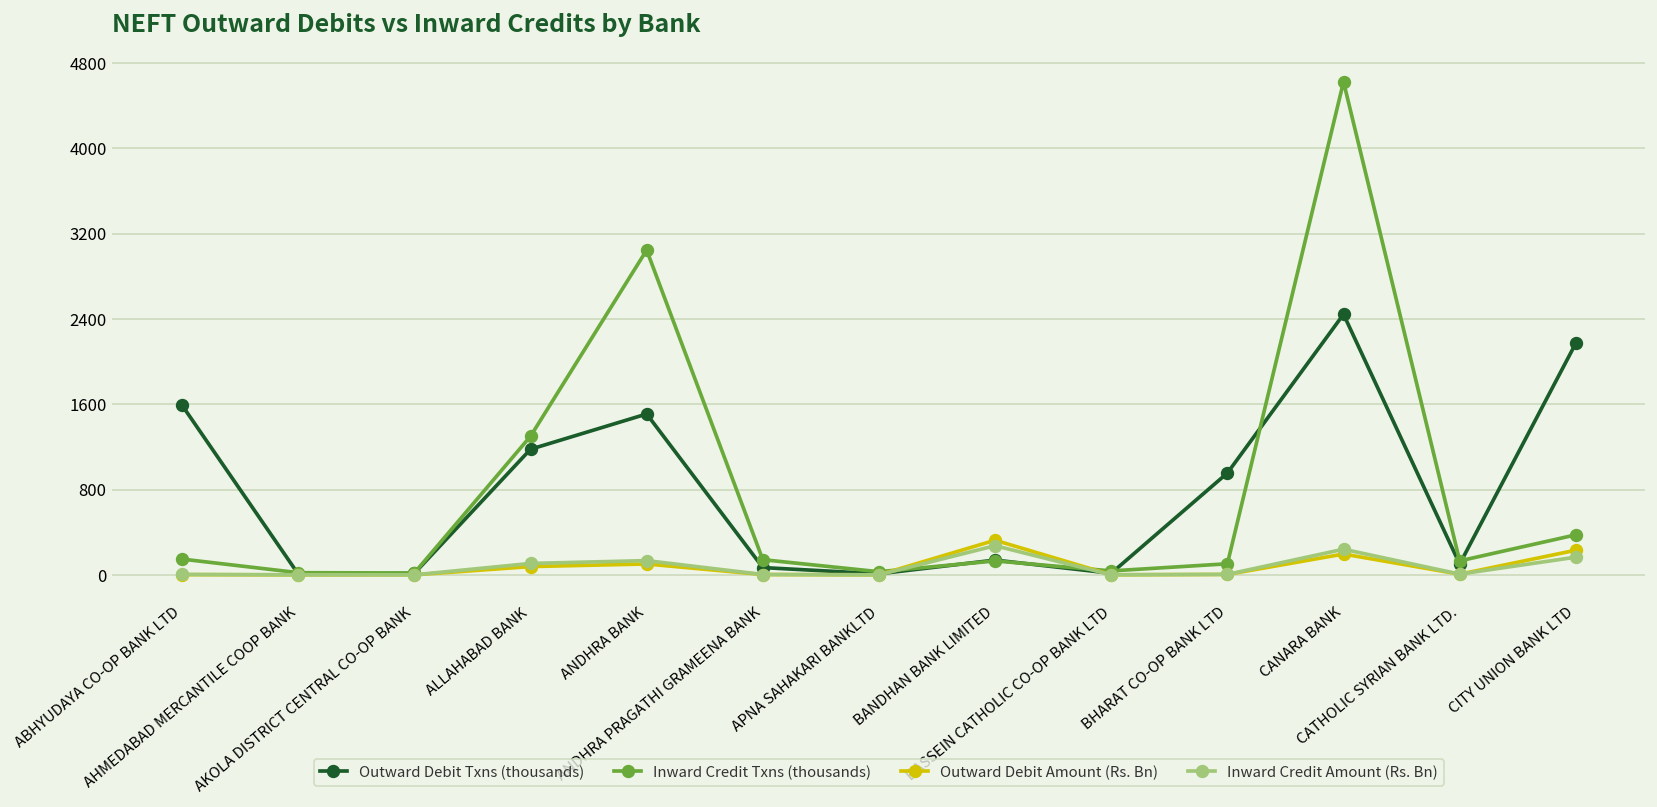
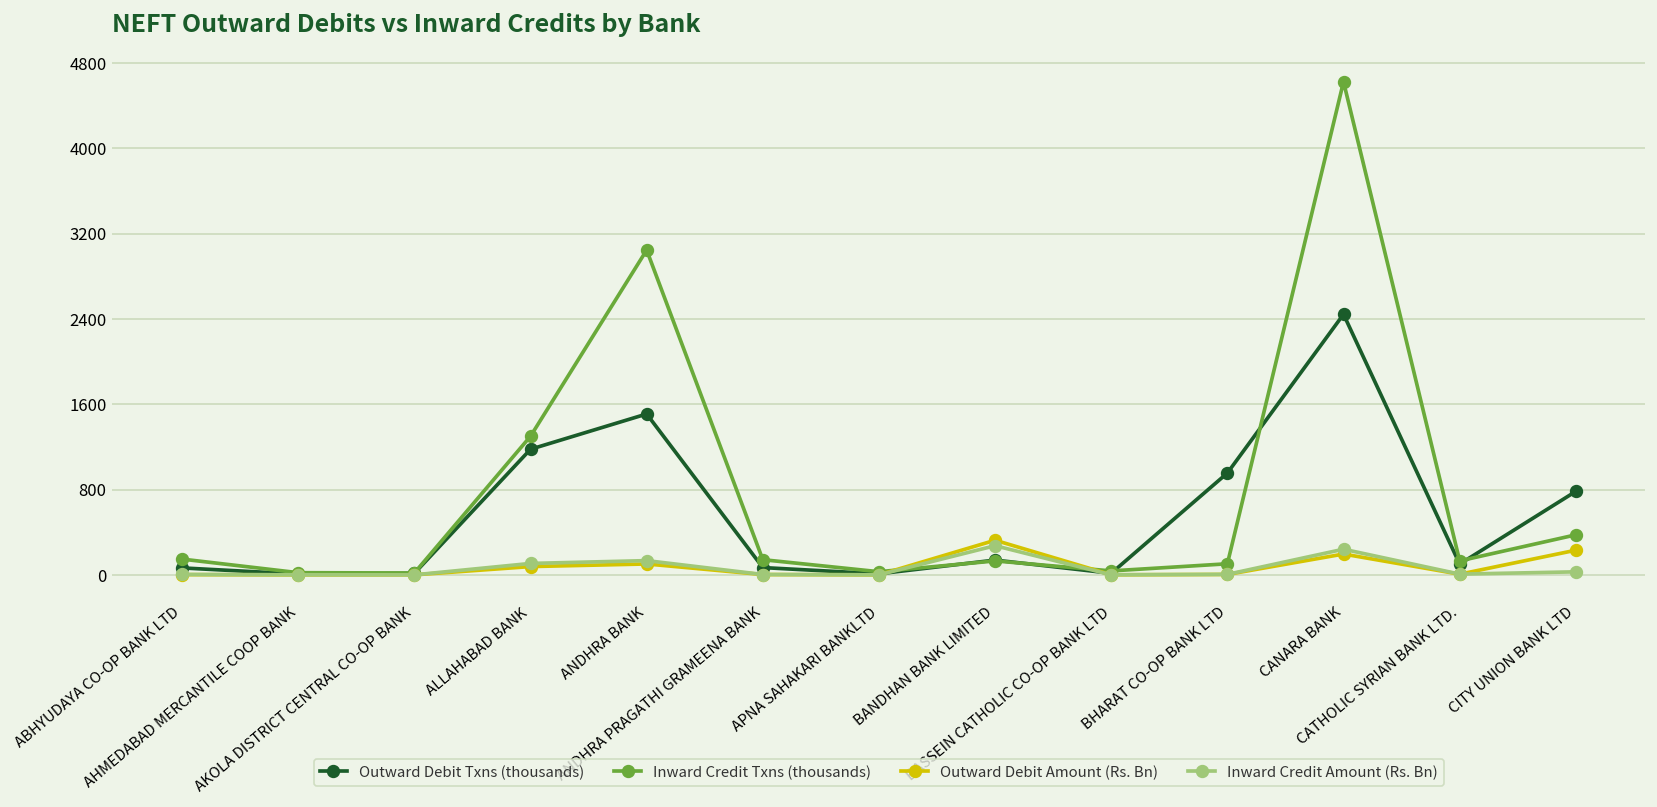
Outward Debit Txns (thousands), ABHYUDAYA CO-OP BANK LTD: 1600 -> 100
Outward Debit Txns (thousands), CITY UNION BANK LTD: 2200 -> 800
Inward Credit Amount (Rs. Bn), CITY UNION BANK LTD: 200 -> 0
